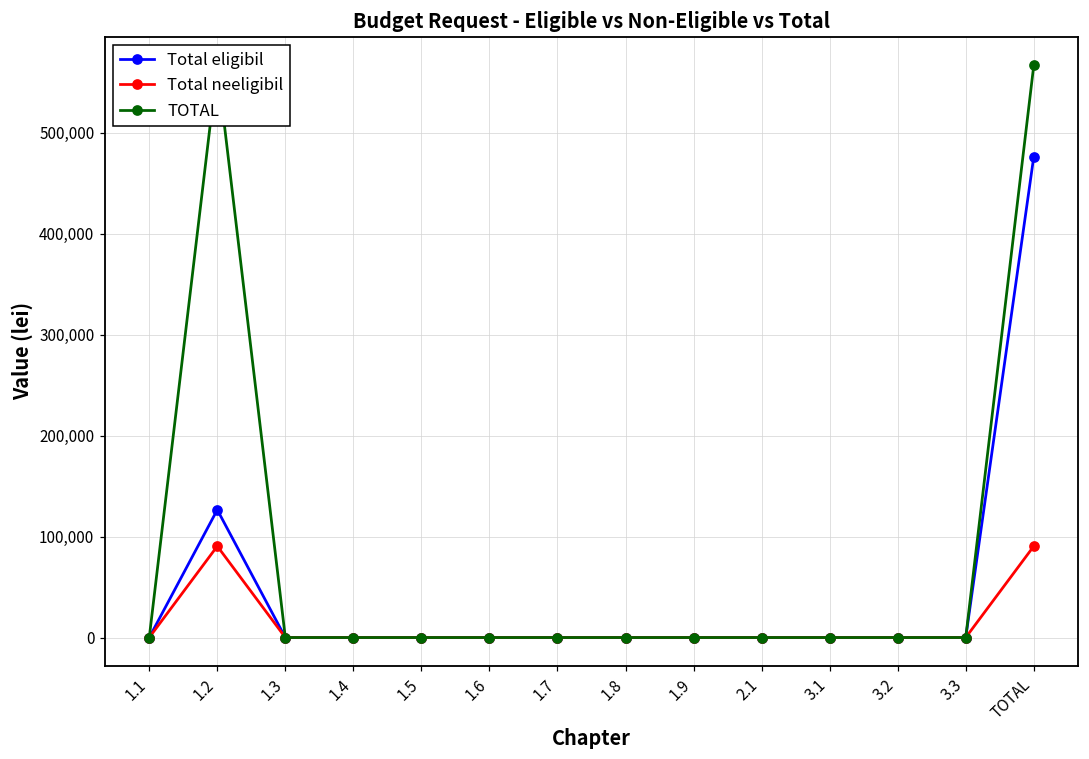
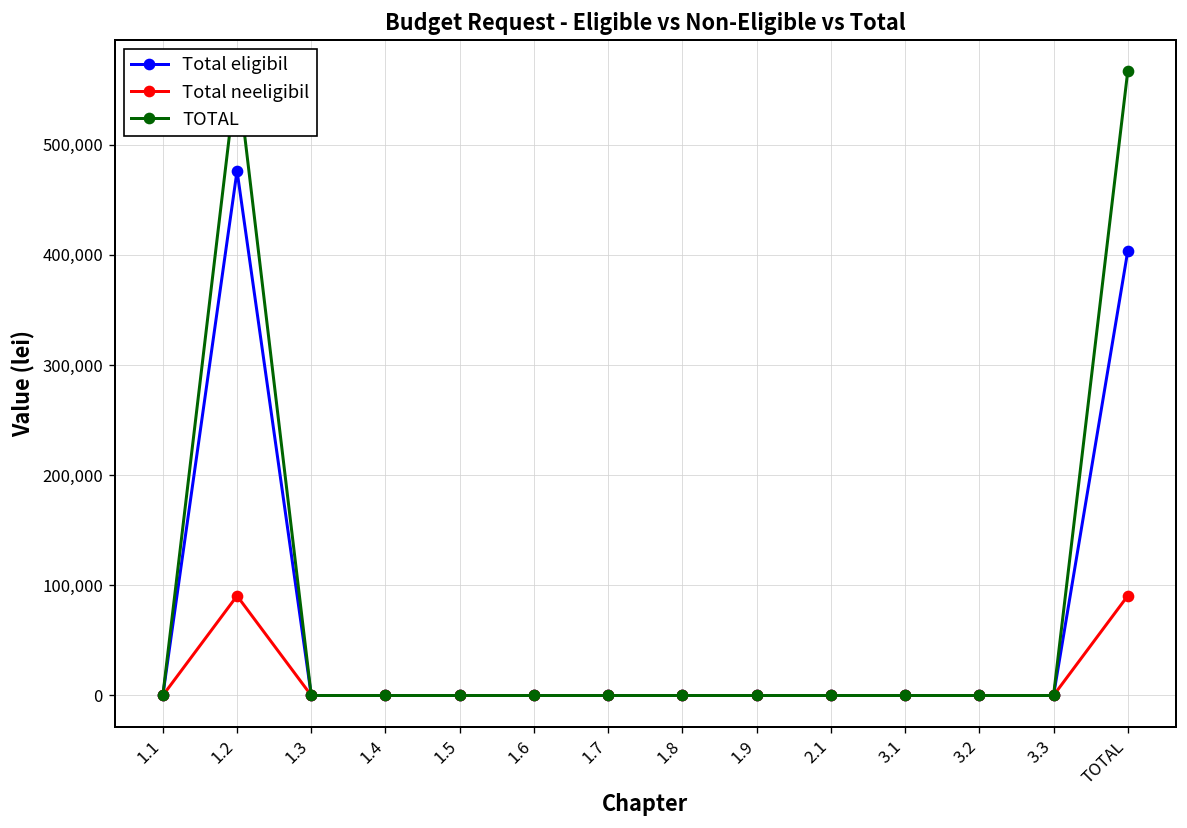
Total eligibil, 1.2: 130,000 -> 480,000
Total eligibil, TOTAL: 480,000 -> 400,000
